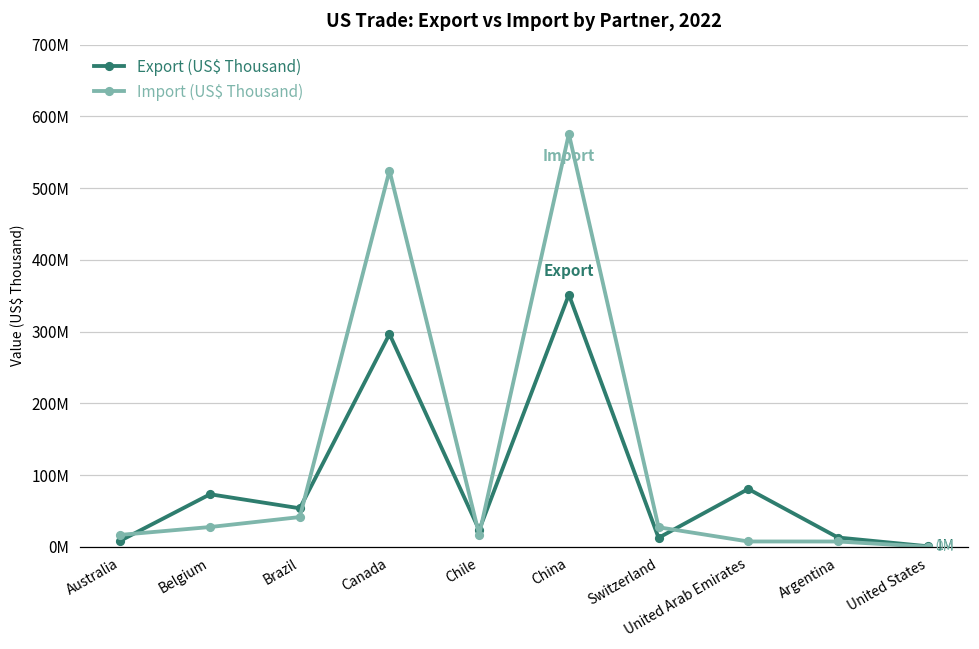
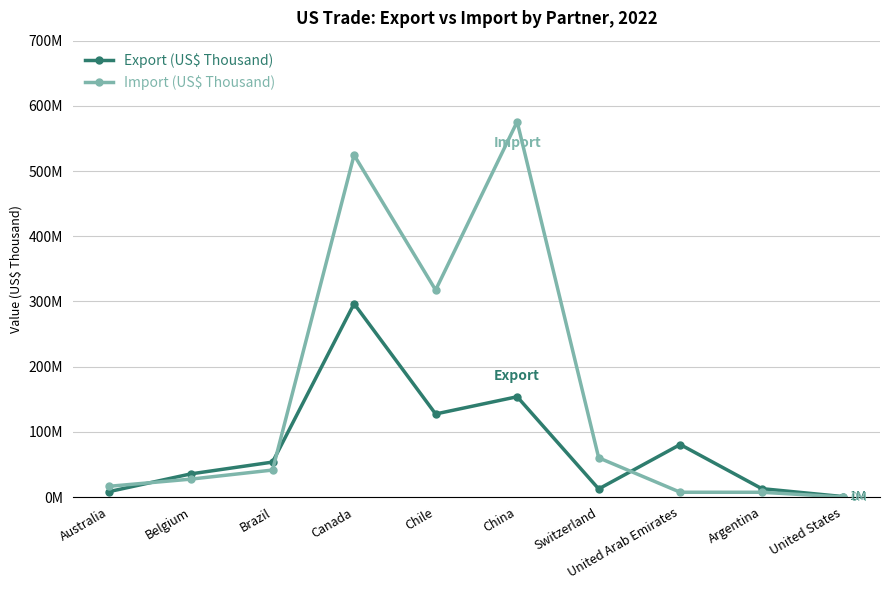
Export (US$ Thousand), Belgium: 70000000 -> 40000000
Export (US$ Thousand), Chile: 20000000 -> 130000000
Import (US$ Thousand), Chile: 20000000 -> 320000000
Export (US$ Thousand), China: 350000000 -> 150000000
Import (US$ Thousand), Switzerland: 30000000 -> 60000000
